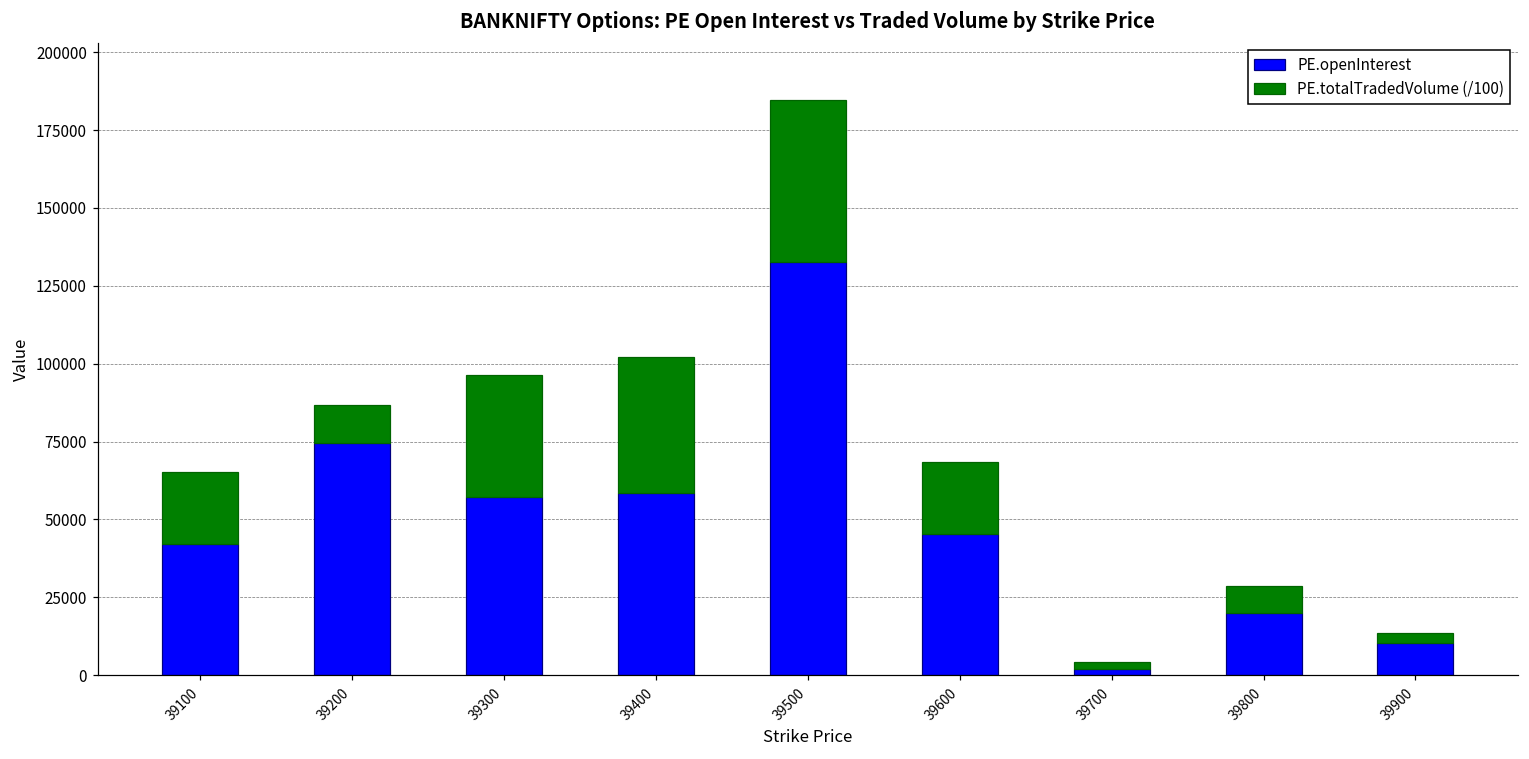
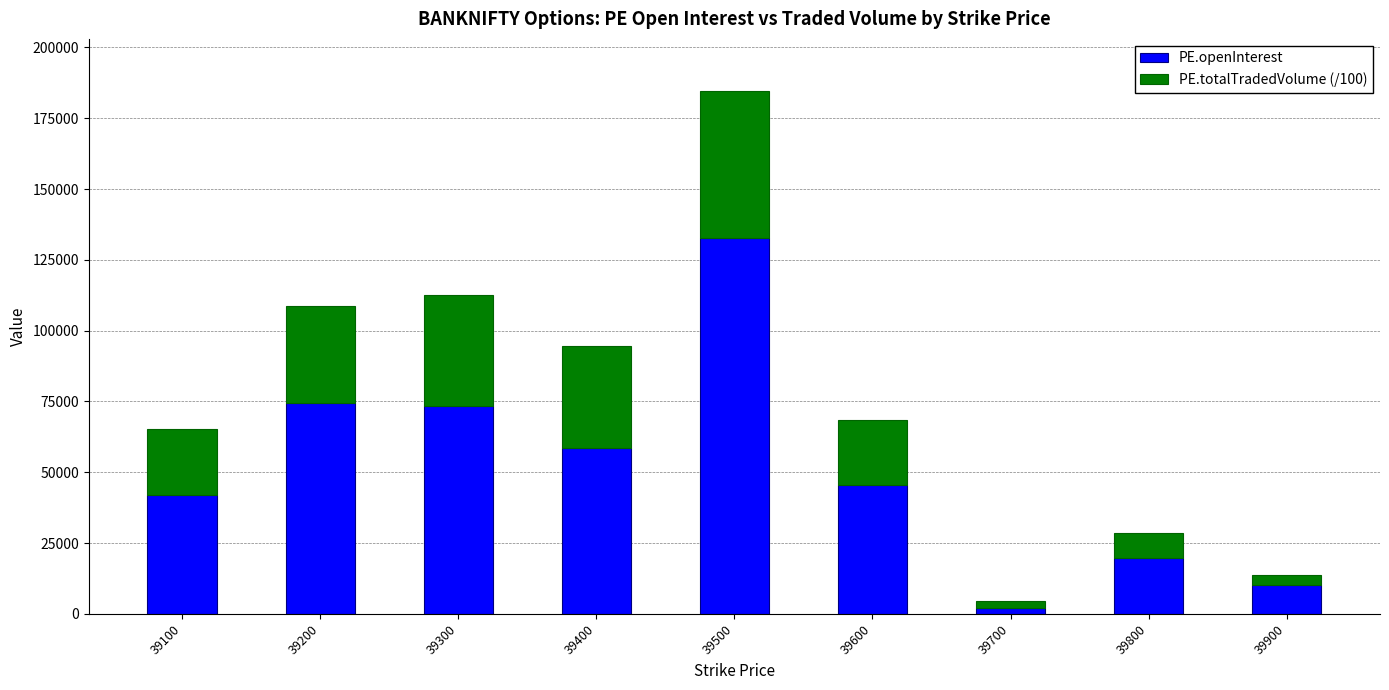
PE.totalTradedVolume (/100), 39200: 12000 -> 34000
PE.openInterest, 39300: 57000 -> 73000
PE.totalTradedVolume (/100), 39400: 44000 -> 36000
